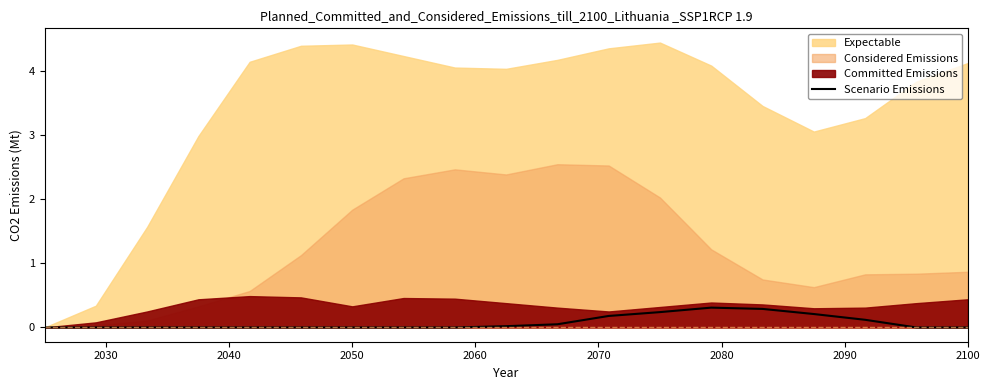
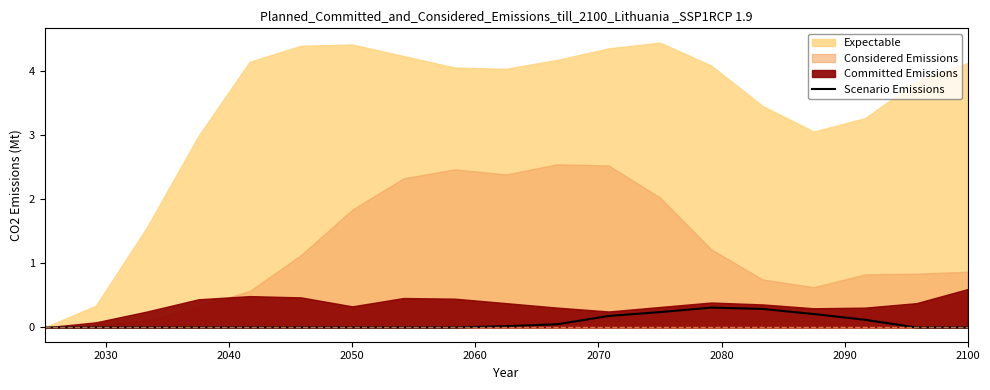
Committed Emissions, 2100: 0.4 -> 0.6
